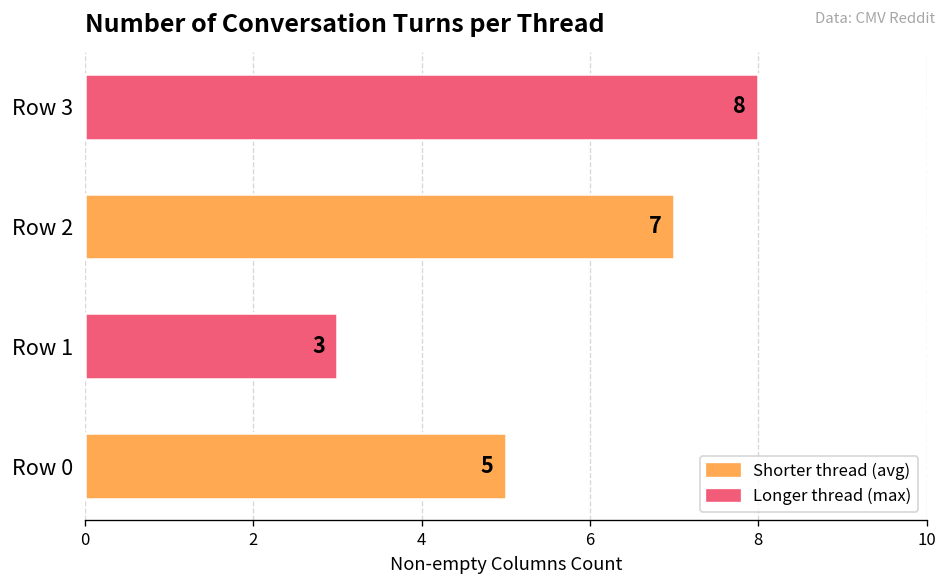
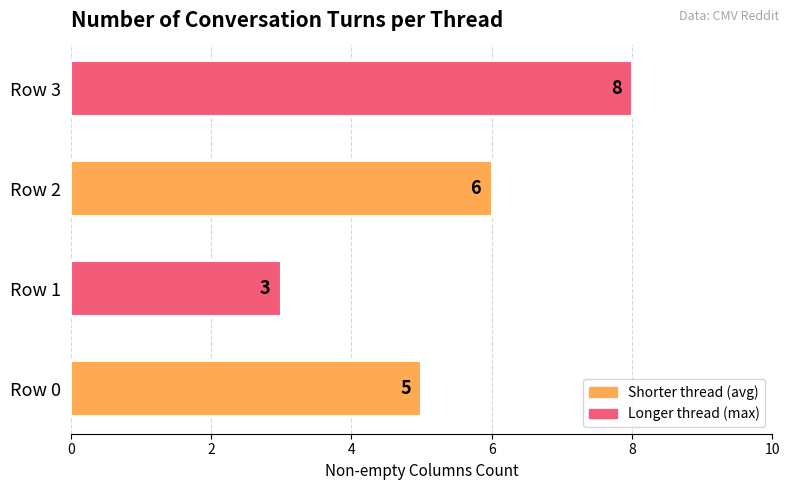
Row 2: 7 -> 6
